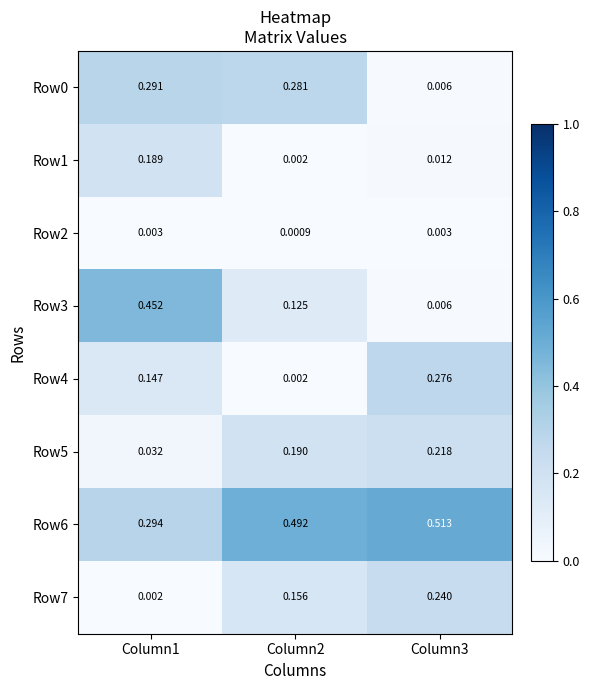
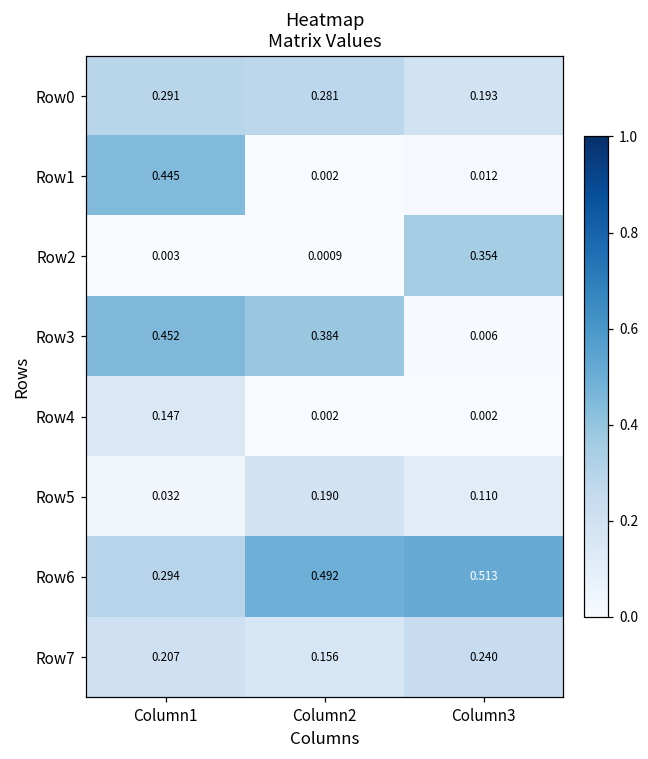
Row0, Column3: 0.006 -> 0.193
Row1, Column1: 0.189 -> 0.445
Row2, Column3: 0.003 -> 0.354
Row3, Column2: 0.125 -> 0.384
Row4, Column3: 0.276 -> 0.002
Row5, Column3: 0.218 -> 0.110
Row7, Column1: 0.002 -> 0.207
